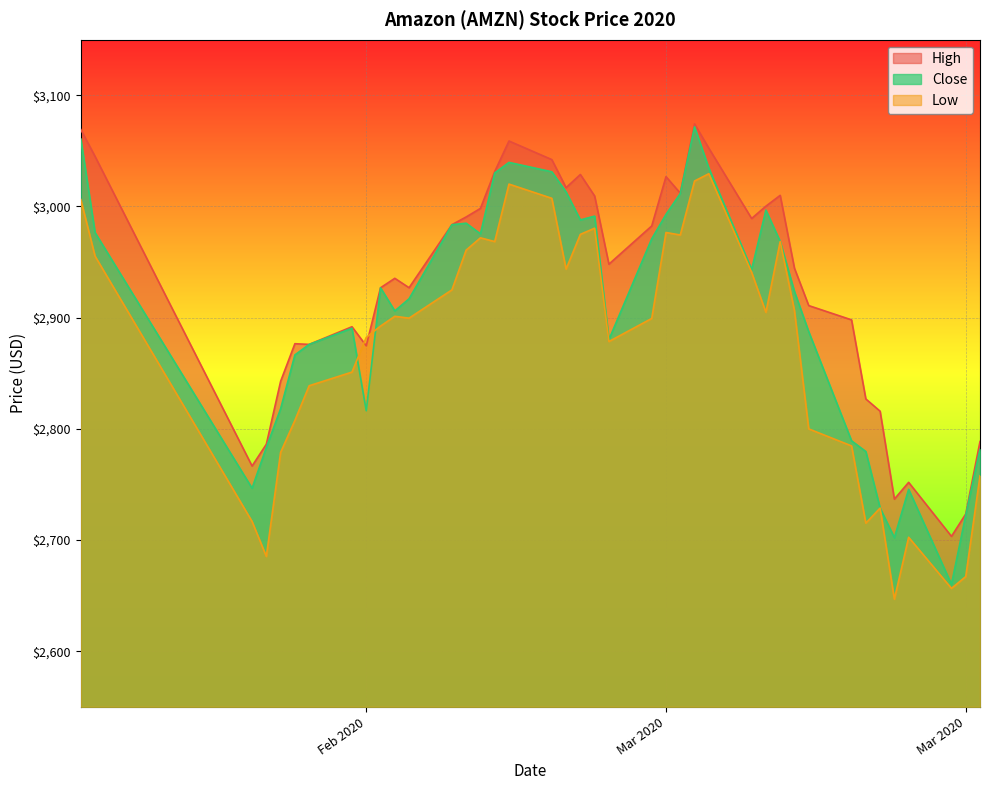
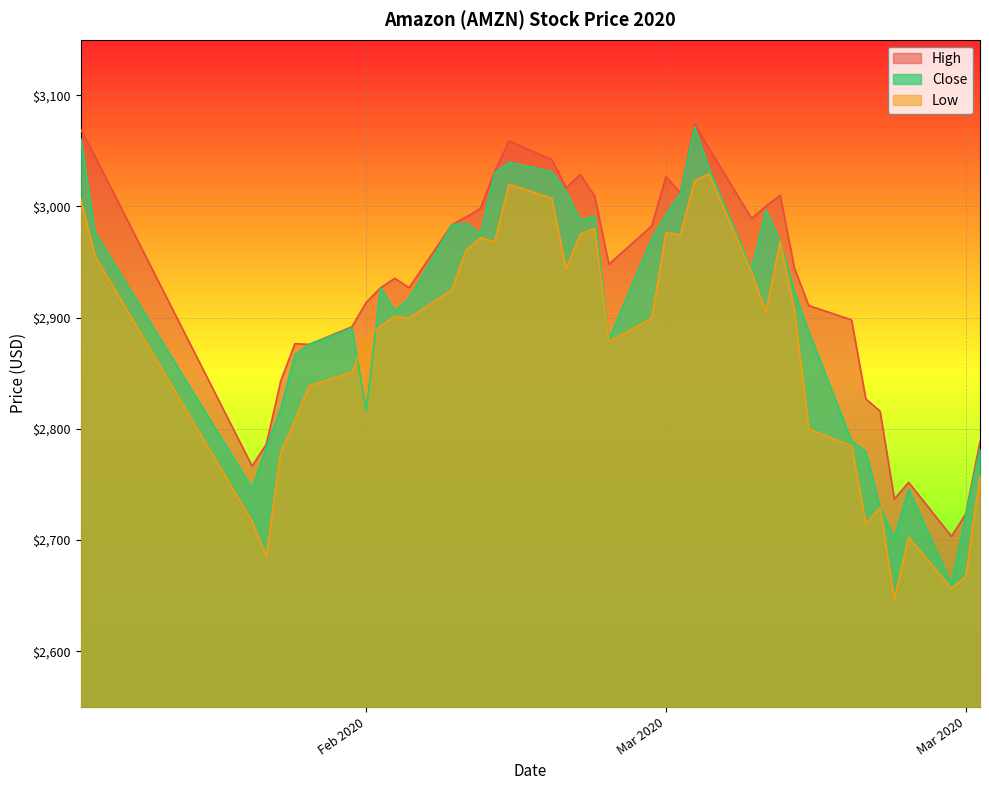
High, Feb 2020: $2,875 -> $2,914
